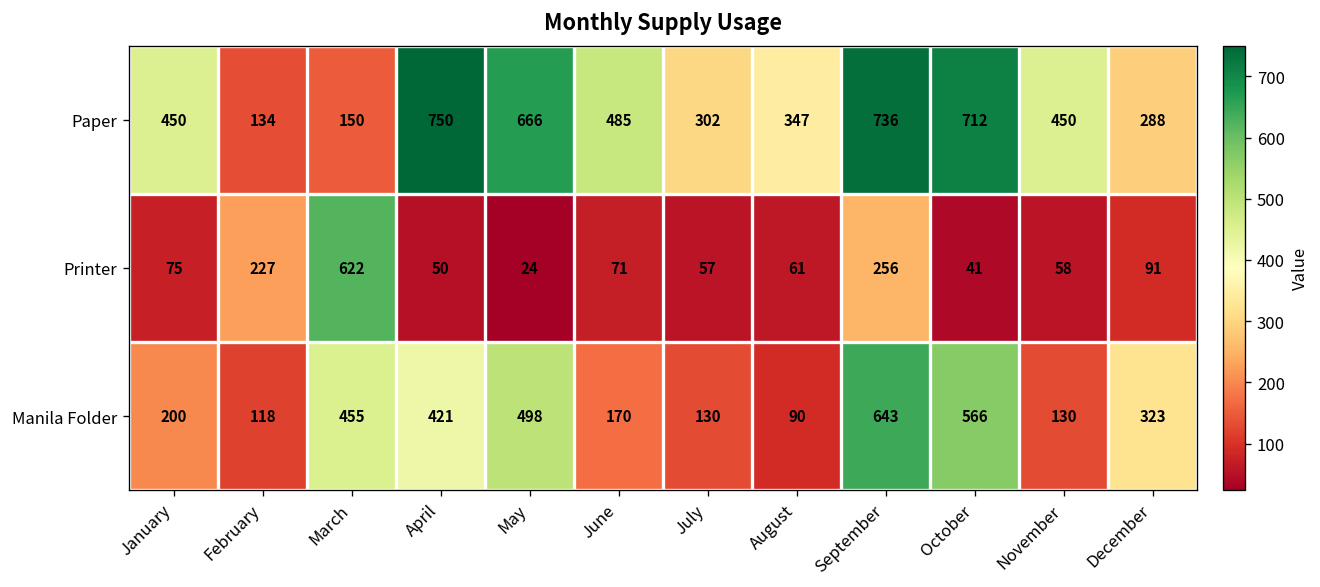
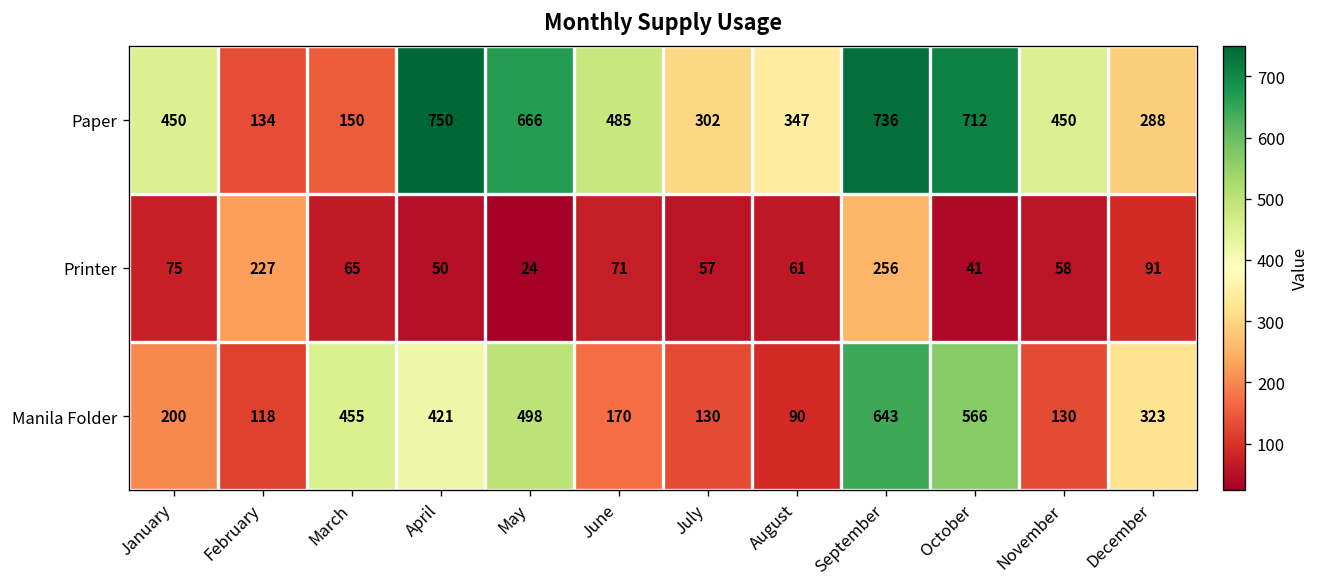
Printer, March: 622 -> 65
